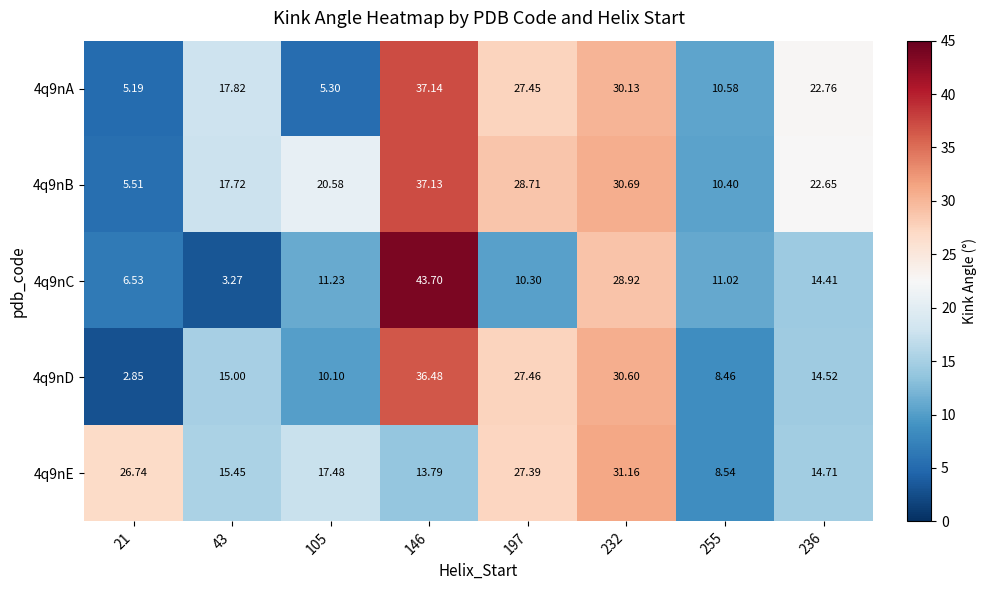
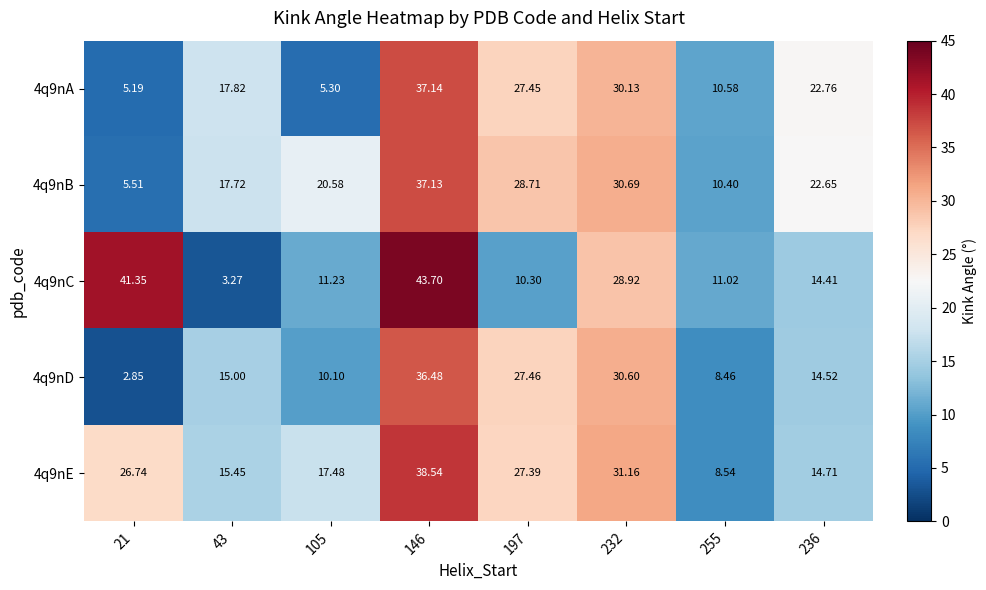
4q9nC, 21: 6.53 -> 41.35
4q9nE, 146: 13.79 -> 38.54
